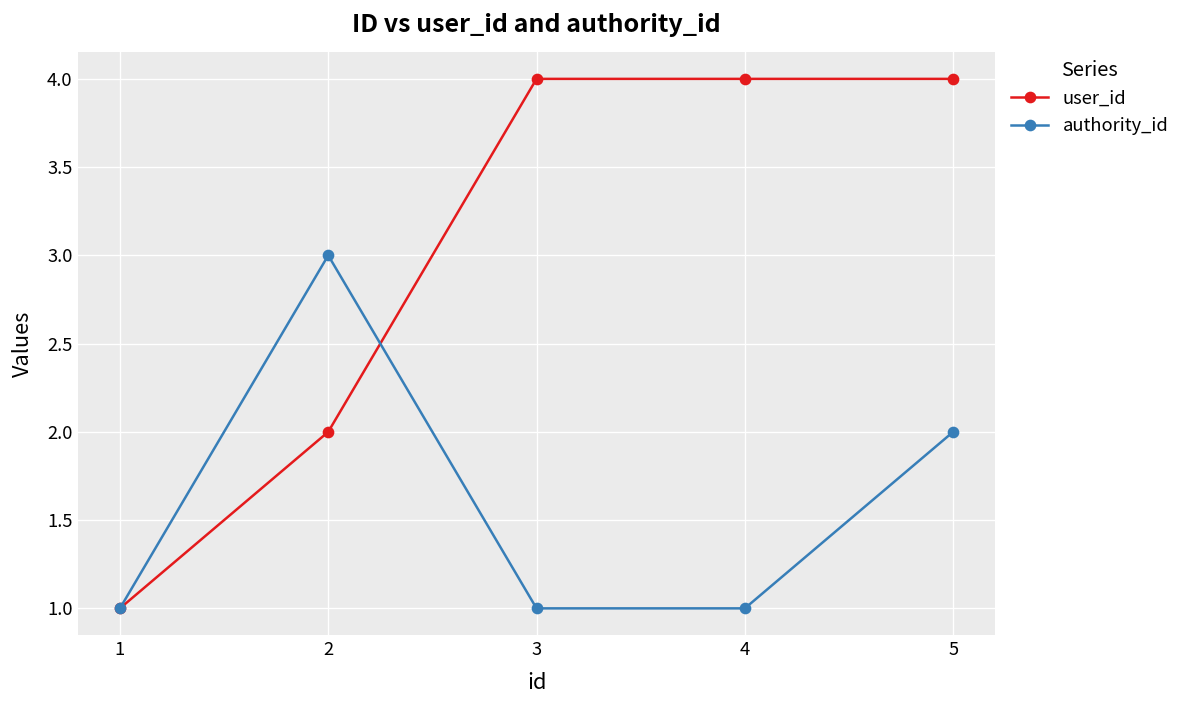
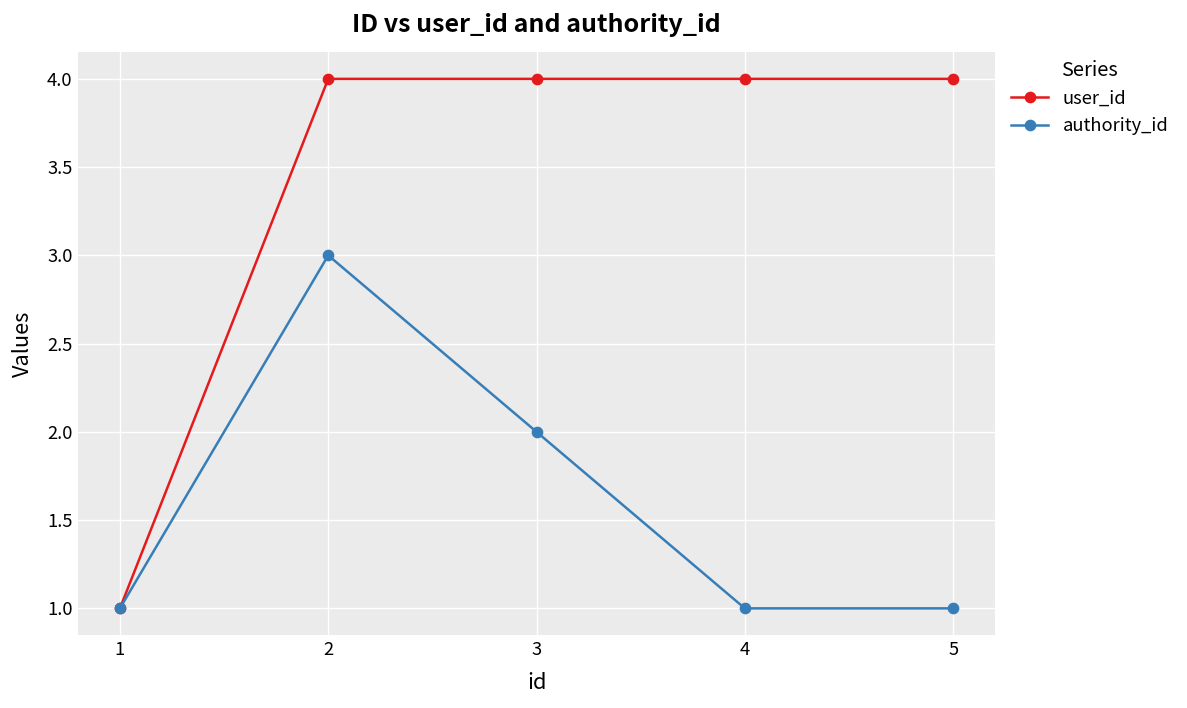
user_id, 2: 2 -> 4
authority_id, 3: 1 -> 2
authority_id, 5: 2 -> 1
